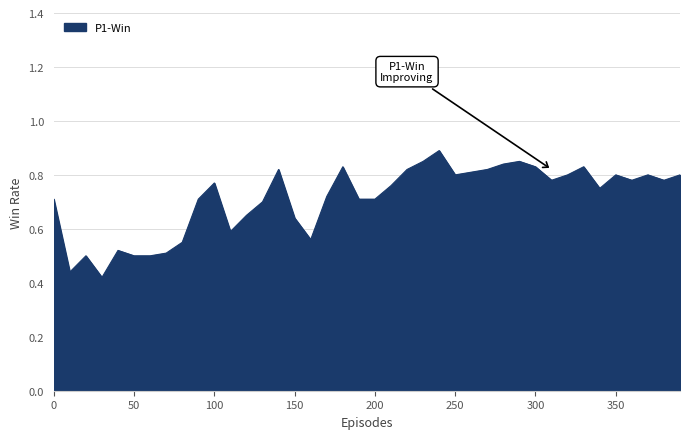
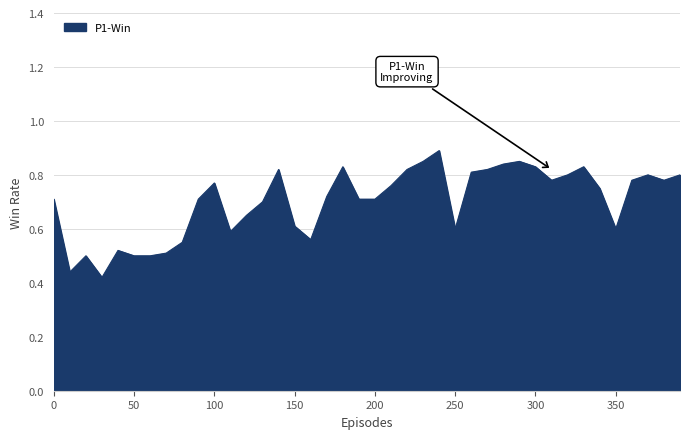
150: 0.64 -> 0.61
250: 0.8 -> 0.6
350: 0.8 -> 0.6
